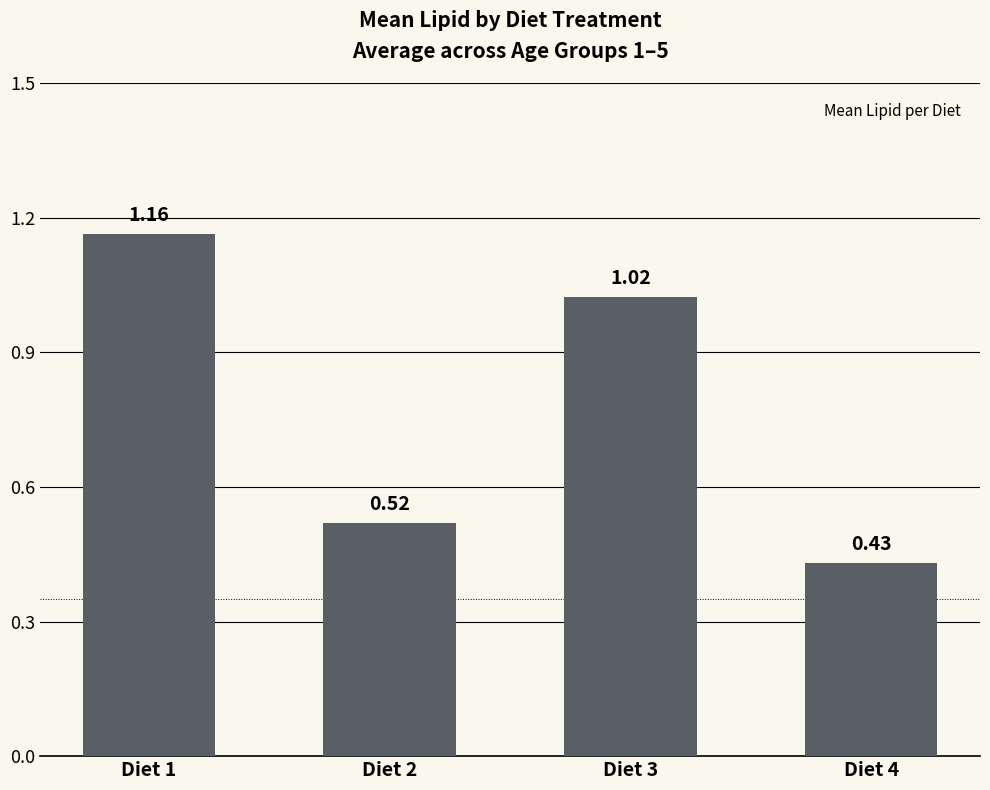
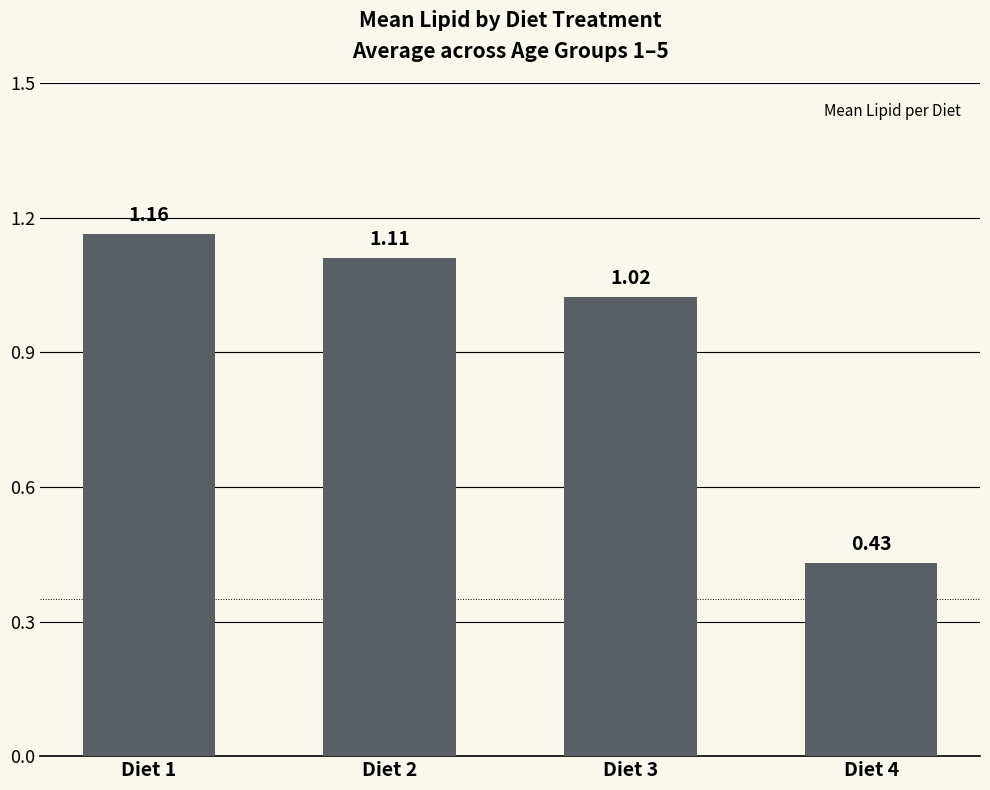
Diet 2: 0.52 -> 1.11
